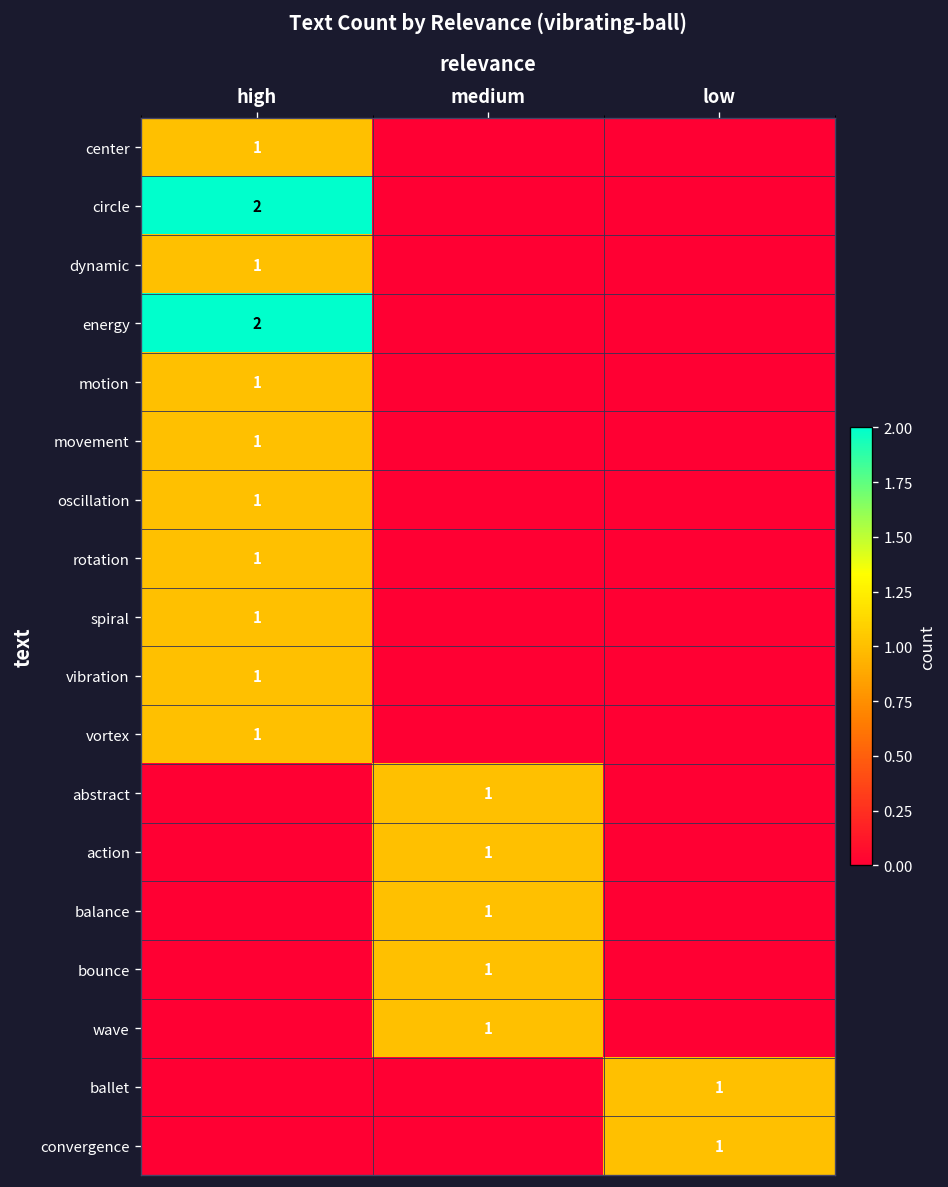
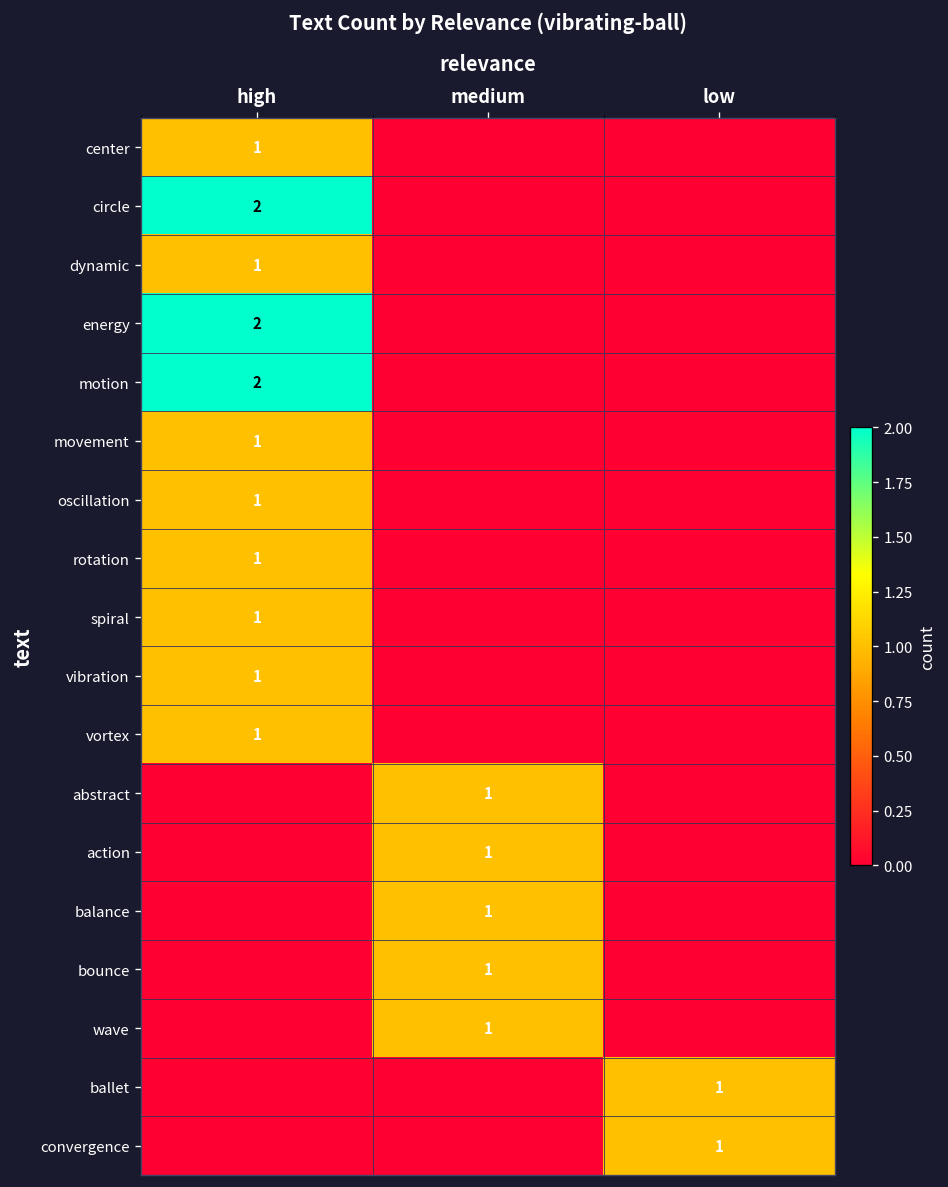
motion, high: 1 -> 2
